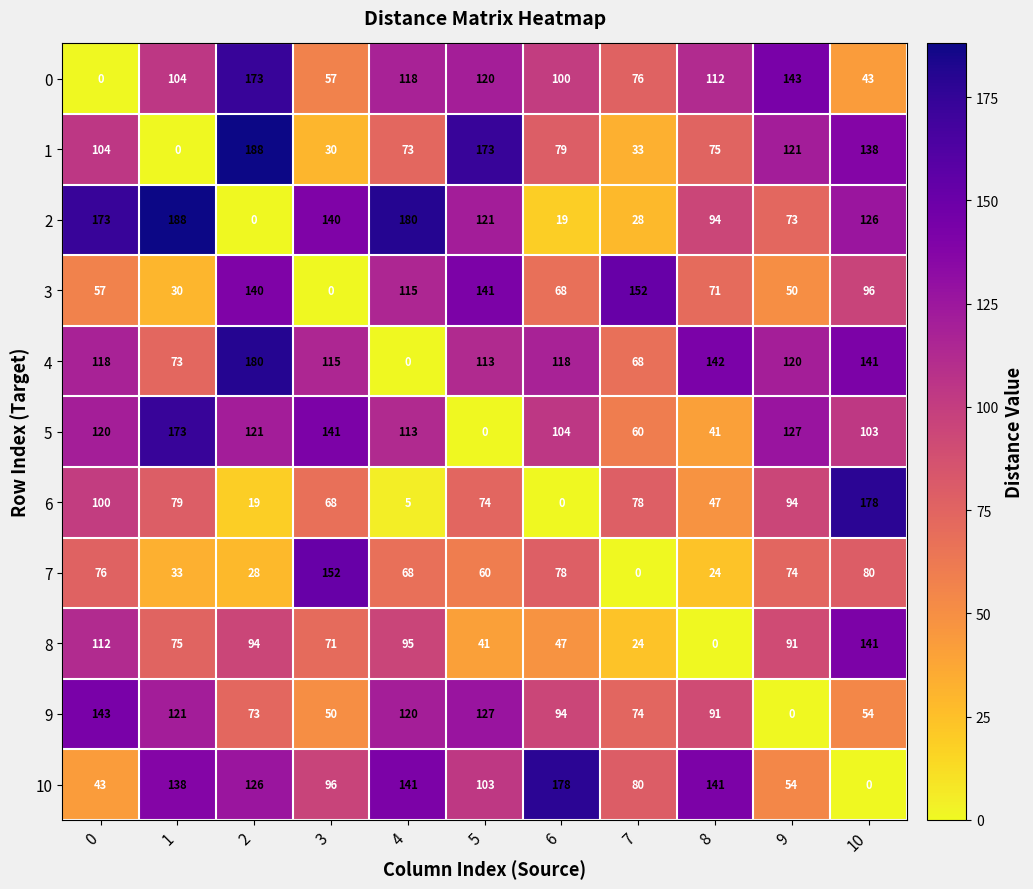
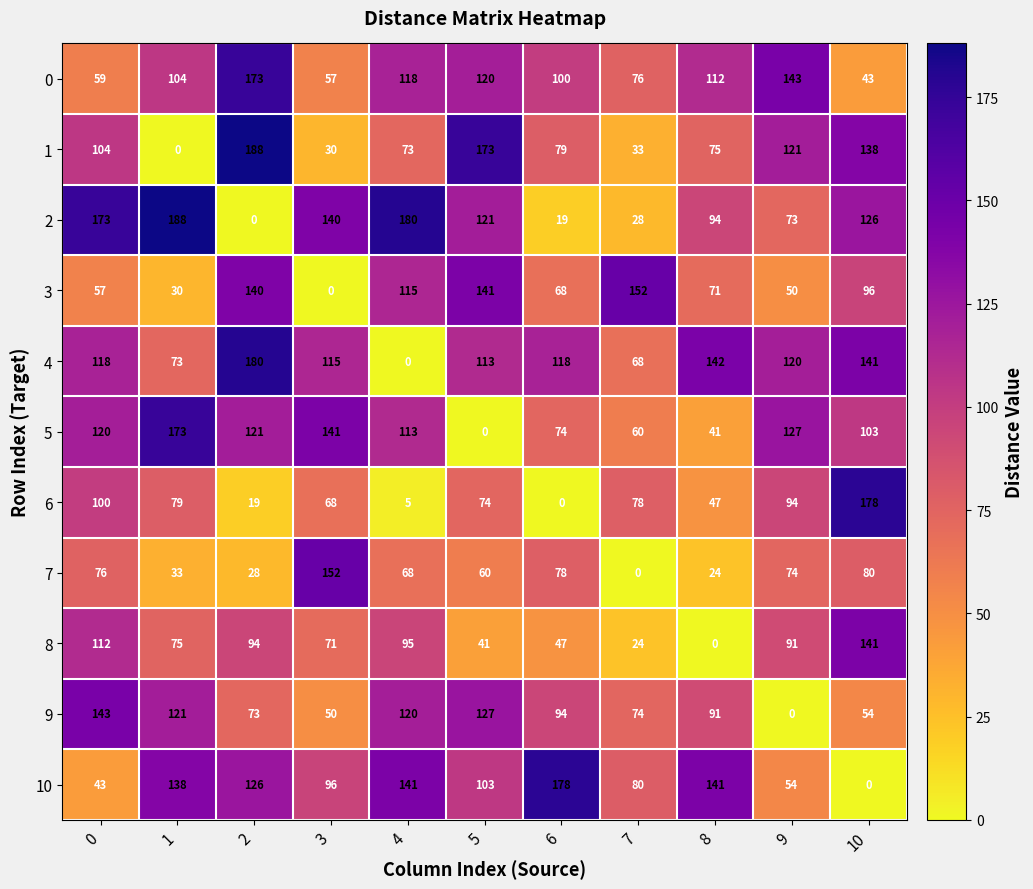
0, 0: 0 -> 59
5, 6: 104 -> 74
